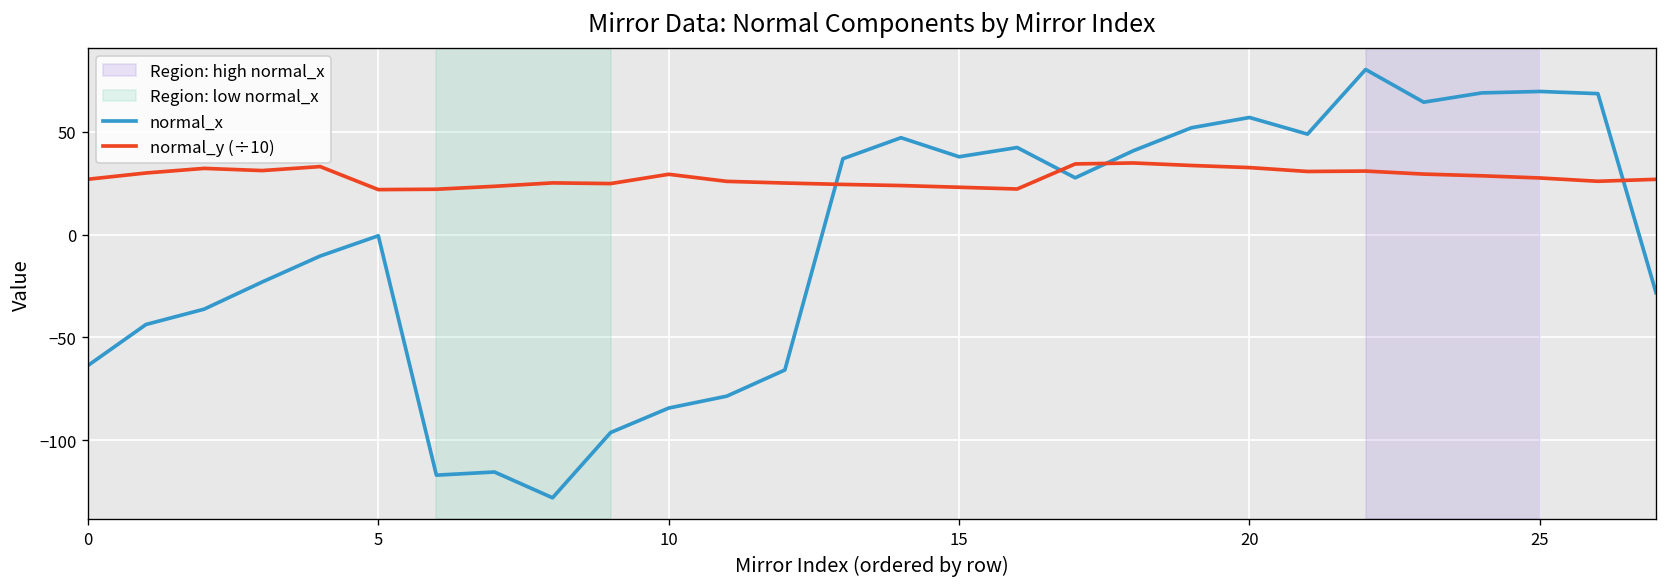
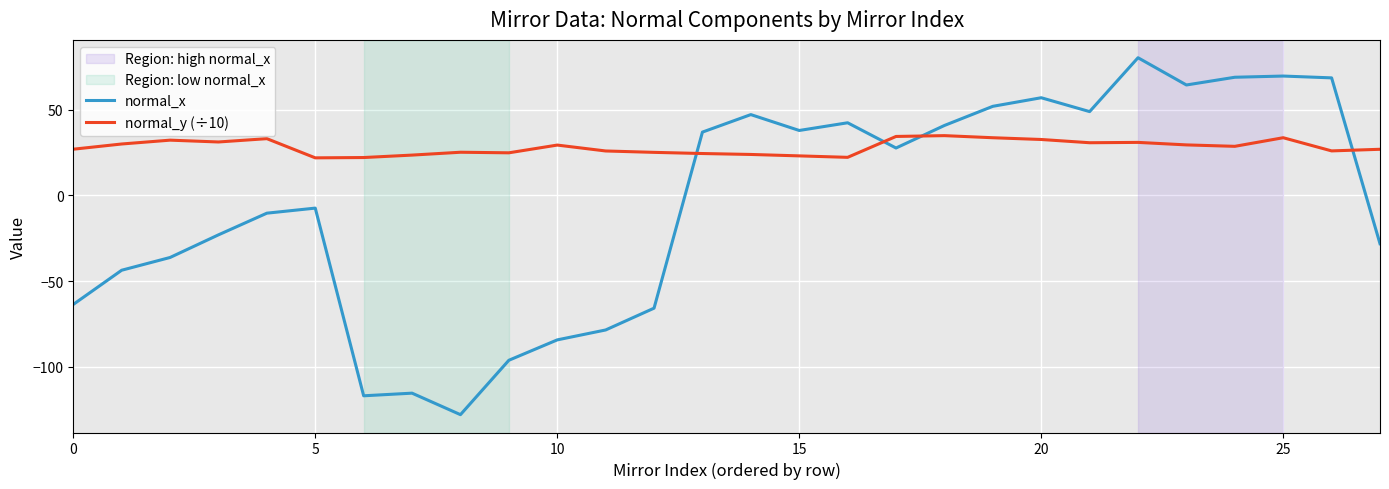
normal_x, 5: -1 -> -7
normal_y (÷10), 25: 28 -> 34
